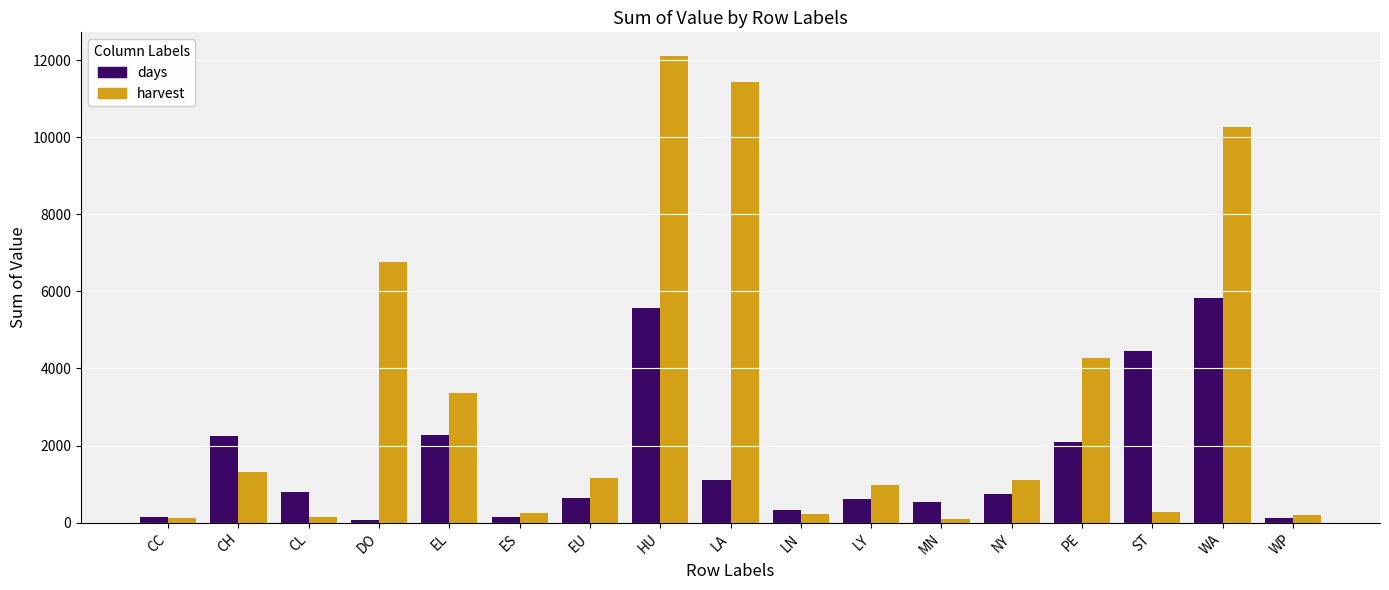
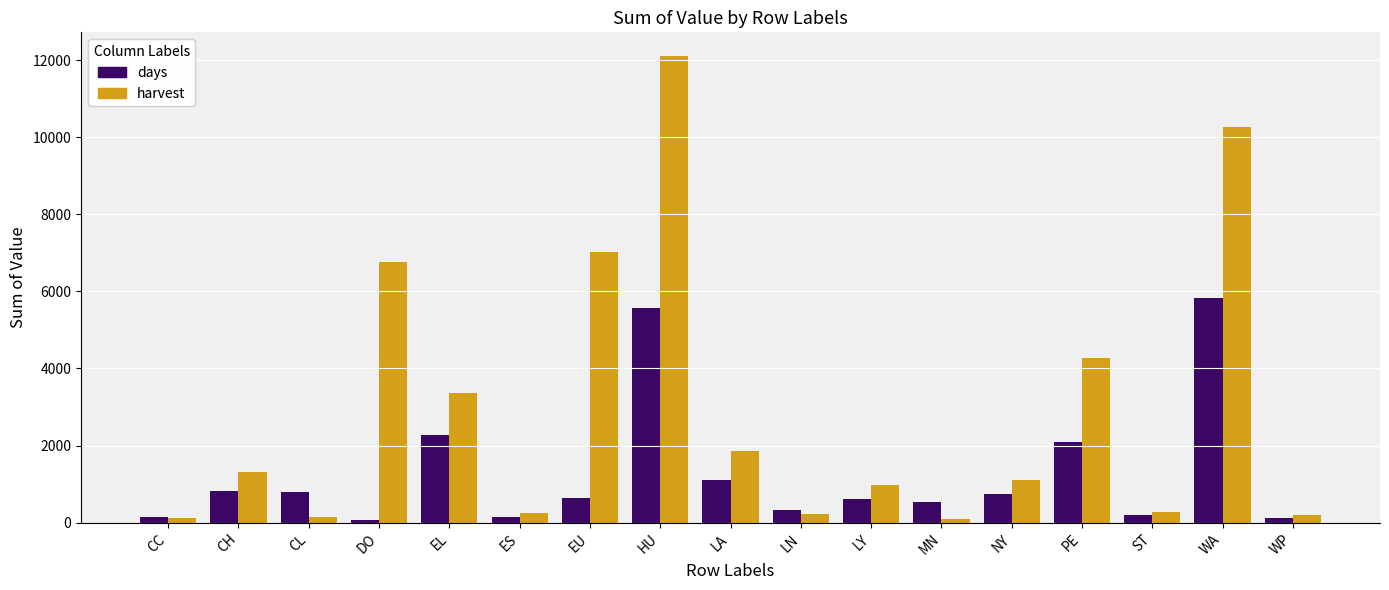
days, CH: 2300 -> 800
harvest, EU: 1200 -> 7000
harvest, LA: 11400 -> 1900
days, ST: 4500 -> 200
